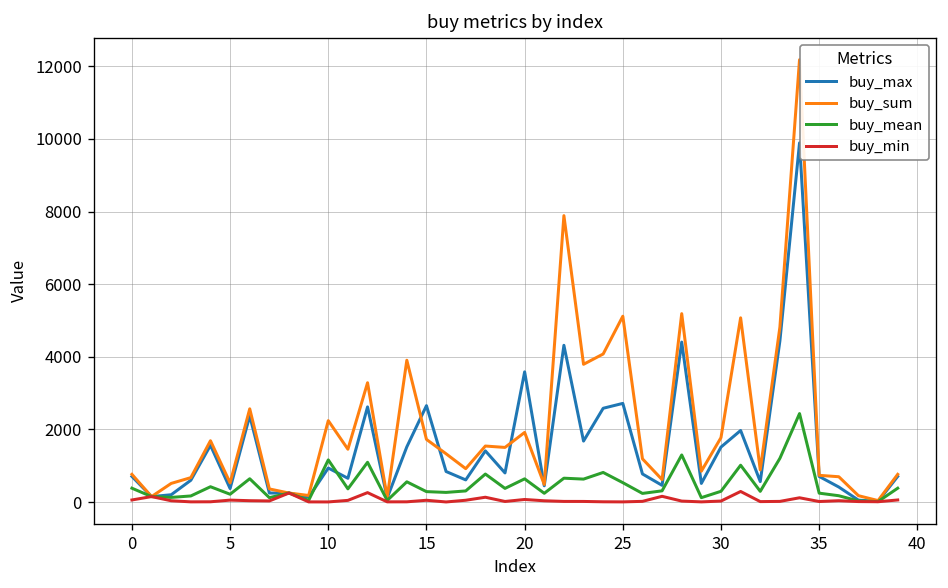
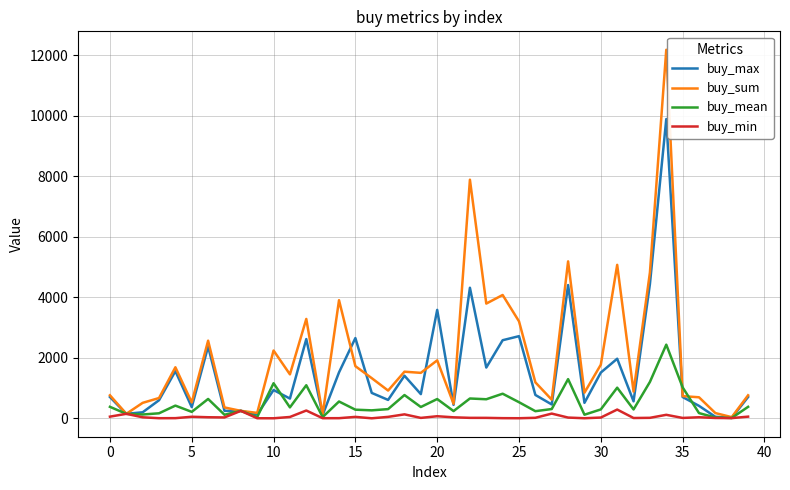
buy_sum, 25: 5100 -> 3200
buy_mean, 35: 200 -> 1000
